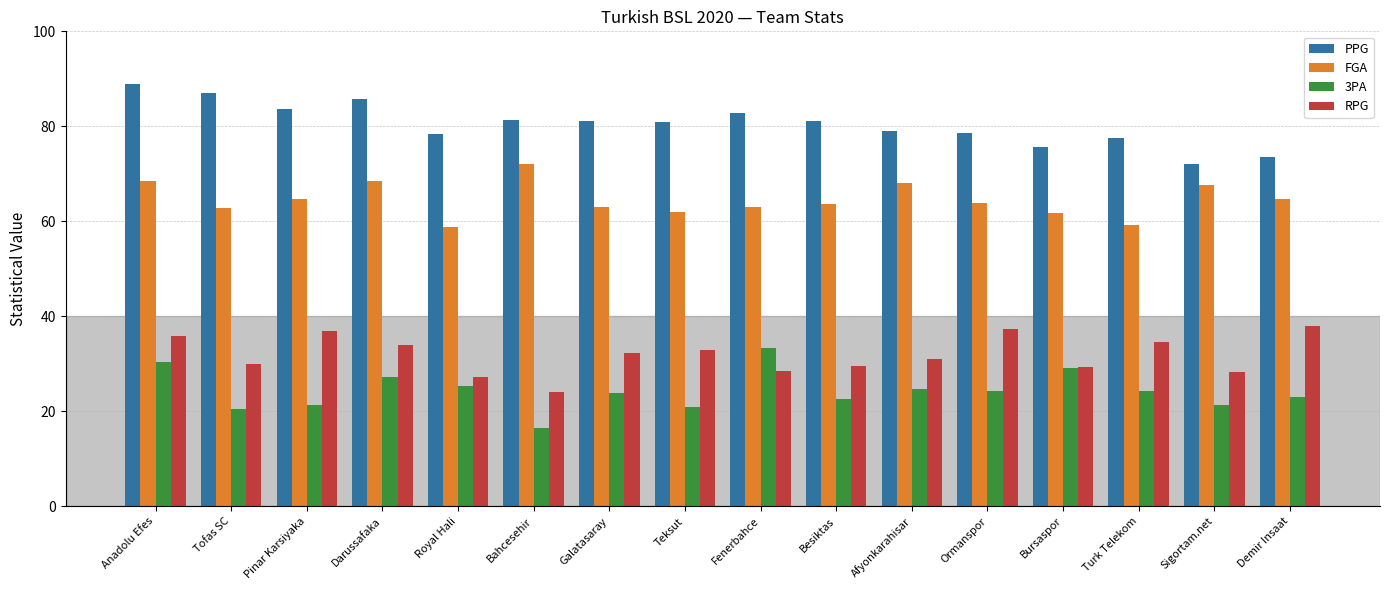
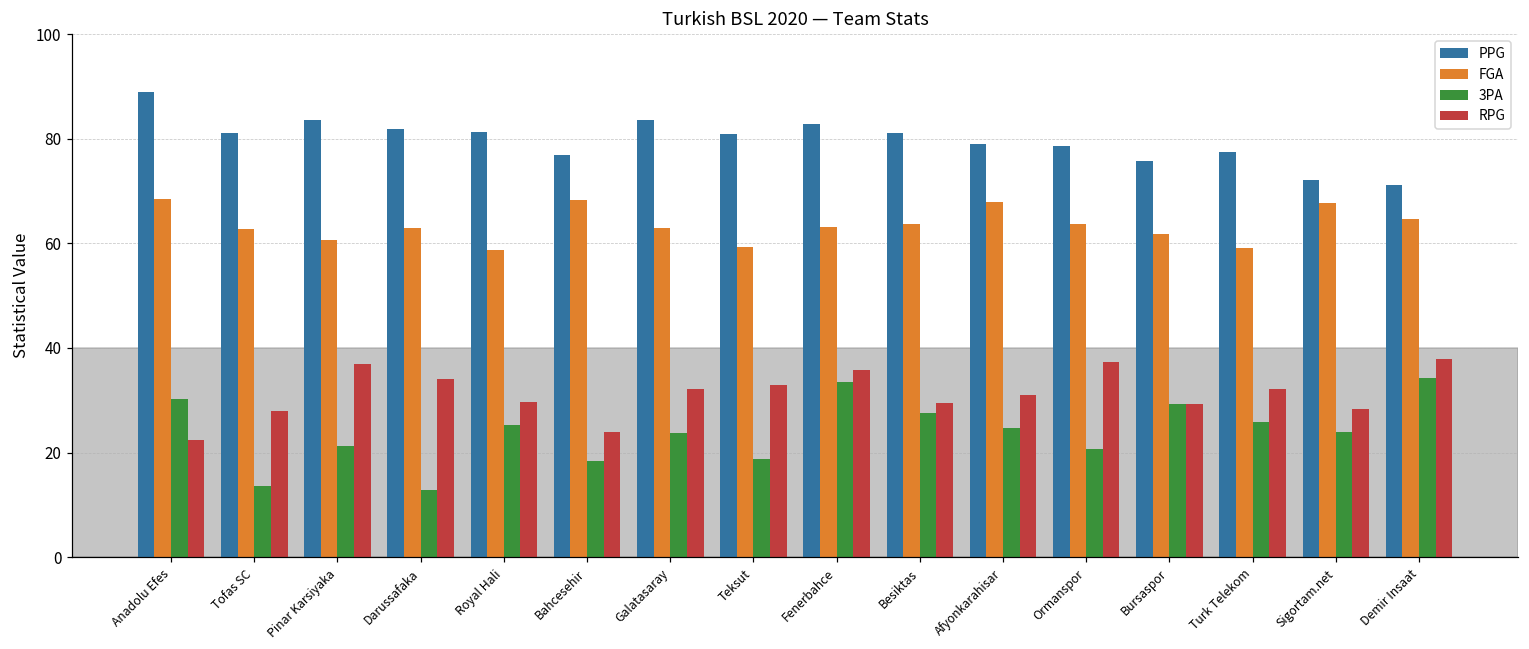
RPG, Anadolu Efes: 36 -> 22
PPG, Tofas SC: 87 -> 81
3PA, Tofas SC: 21 -> 14
RPG, Tofas SC: 30 -> 28
FGA, Pinar Karsiyaka: 65 -> 61
PPG, Darussafaka: 86 -> 82
FGA, Darussafaka: 69 -> 63
3PA, Darussafaka: 27 -> 13
PPG, Royal Hali: 78 -> 81
RPG, Royal Hali: 27 -> 30
PPG, Bahcesehir: 81 -> 77
FGA, Bahcesehir: 72 -> 68
3PA, Bahcesehir: 17 -> 18
PPG, Galatasaray: 81 -> 84
FGA, Teksut: 62 -> 59
3PA, Teksut: 21 -> 19
RPG, Fenerbahce: 29 -> 36
3PA, Besiktas: 23 -> 28
3PA, Ormanspor: 24 -> 21
3PA, Turk Telekom: 24 -> 26
RPG, Turk Telekom: 35 -> 32
3PA, Sigortam.net: 21 -> 24
PPG, Demir Insaat: 74 -> 71
3PA, Demir Insaat: 23 -> 34
